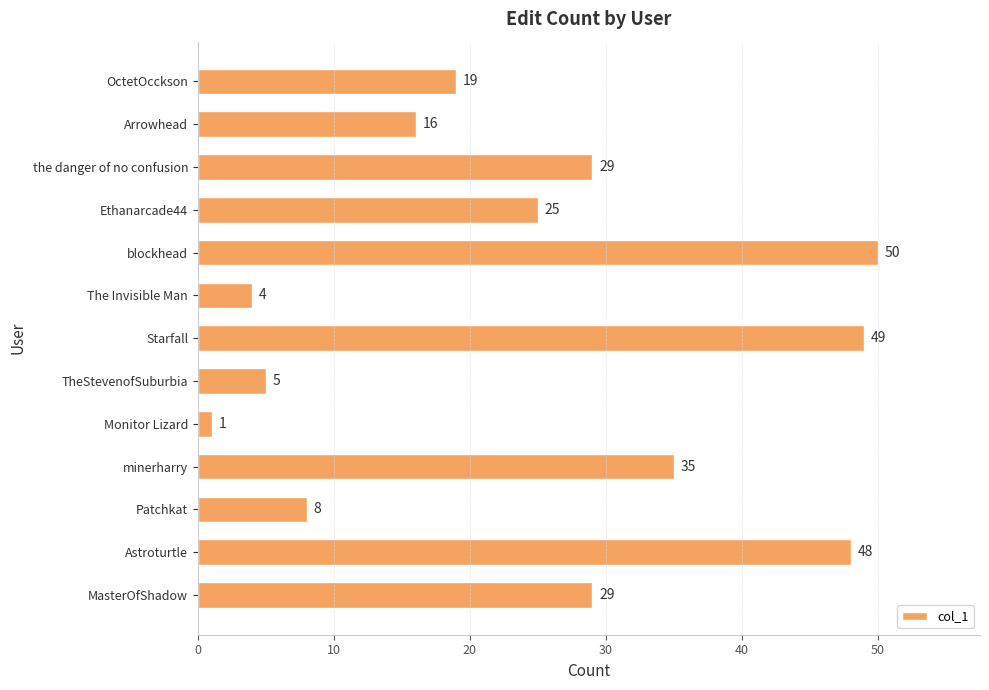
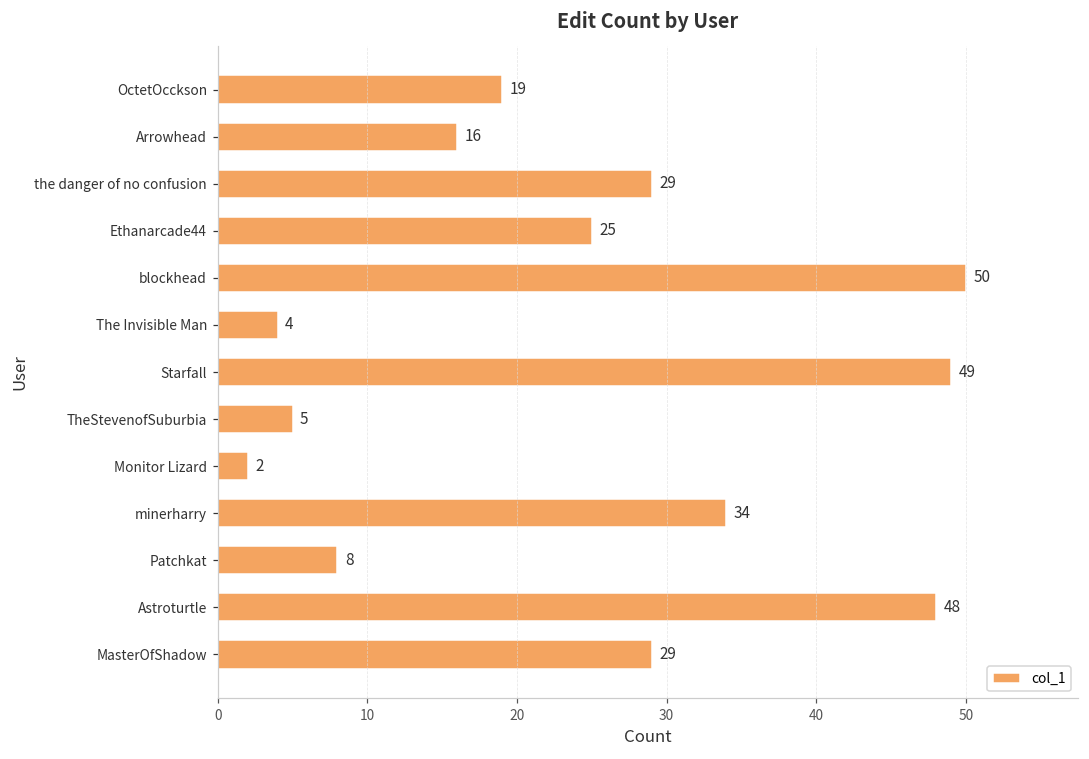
Monitor Lizard: 1 -> 2
minerharry: 35 -> 34
